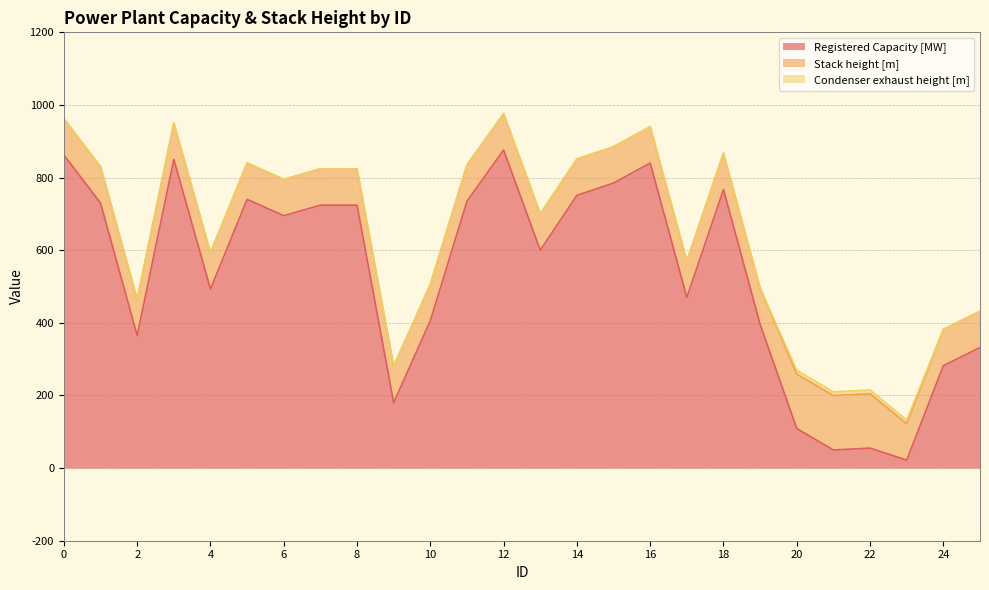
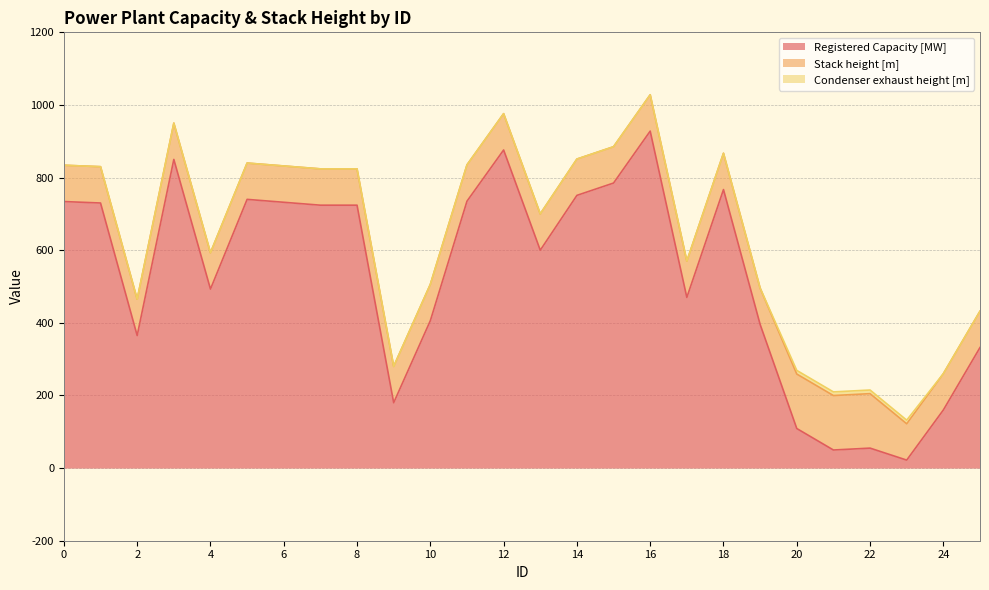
Registered Capacity [MW], 0: 860 -> 730
Registered Capacity [MW], 6: 700 -> 730
Registered Capacity [MW], 16: 840 -> 930
Registered Capacity [MW], 24: 280 -> 160
